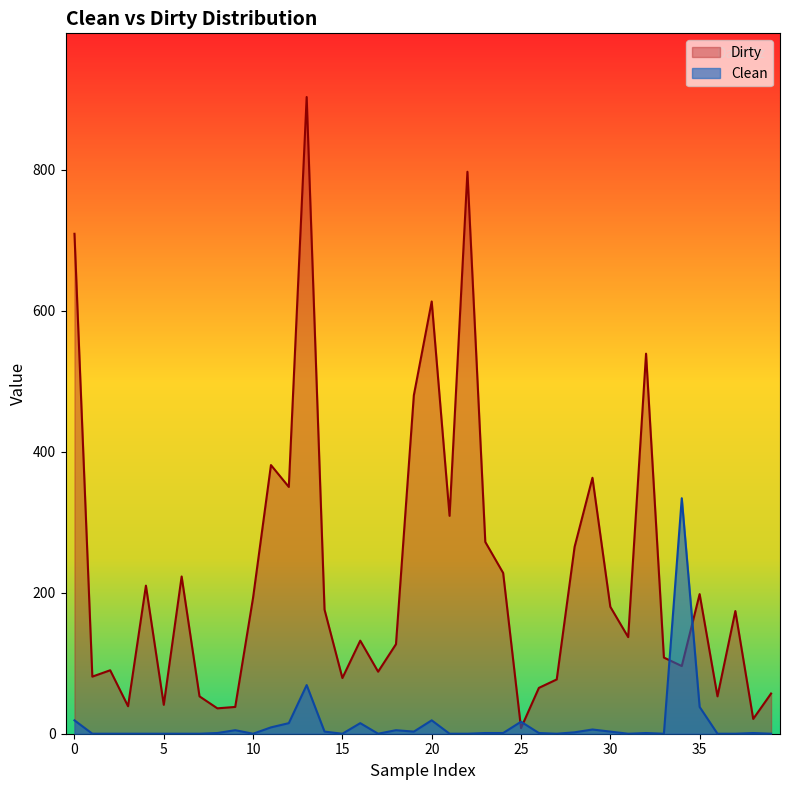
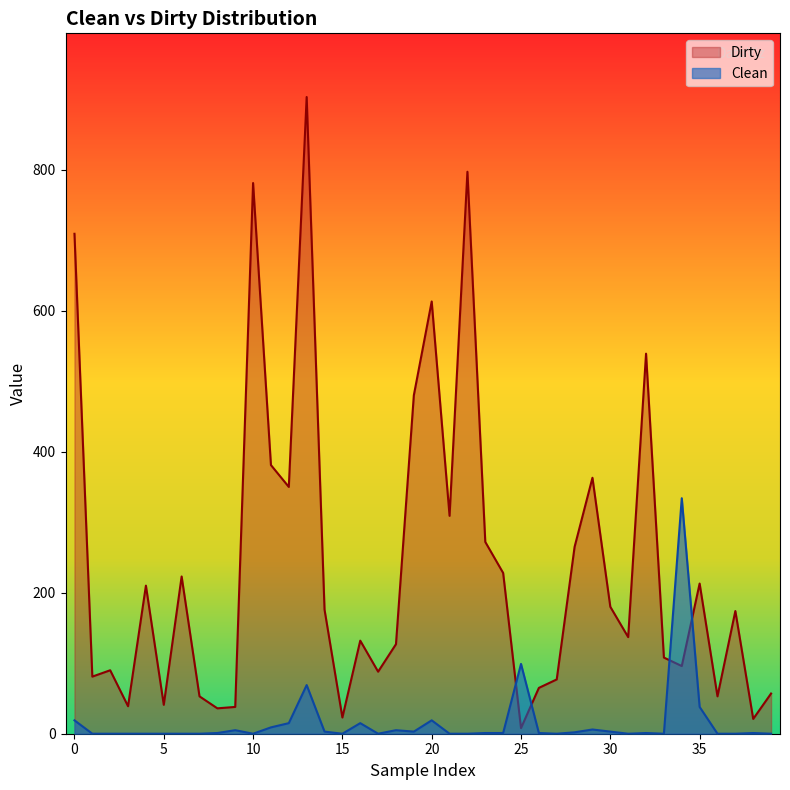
Dirty, 10: 190 -> 780
Dirty, 15: 80 -> 20
Clean, 25: 20 -> 100
Dirty, 35: 200 -> 210
